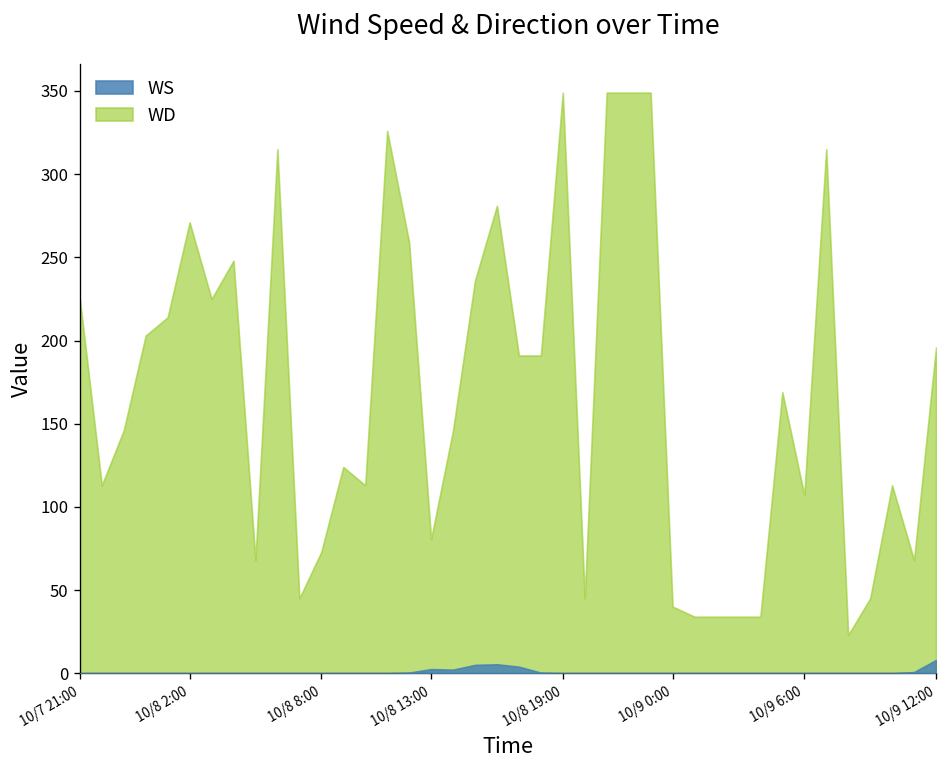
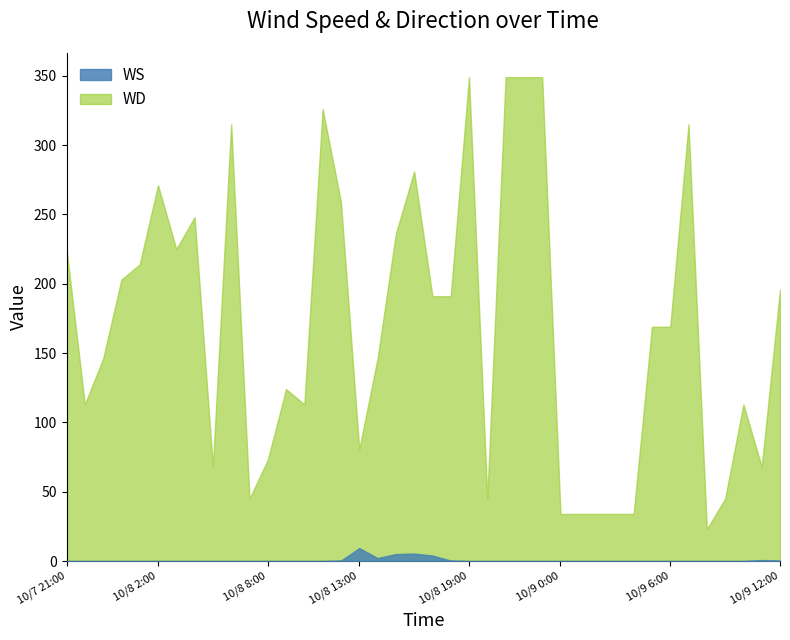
WS, 10/8 13:00: 3 -> 9
WD, 10/9 0:00: 40 -> 34
WD, 10/9 6:00: 107 -> 169
WS, 10/9 12:00: 8 -> 0
